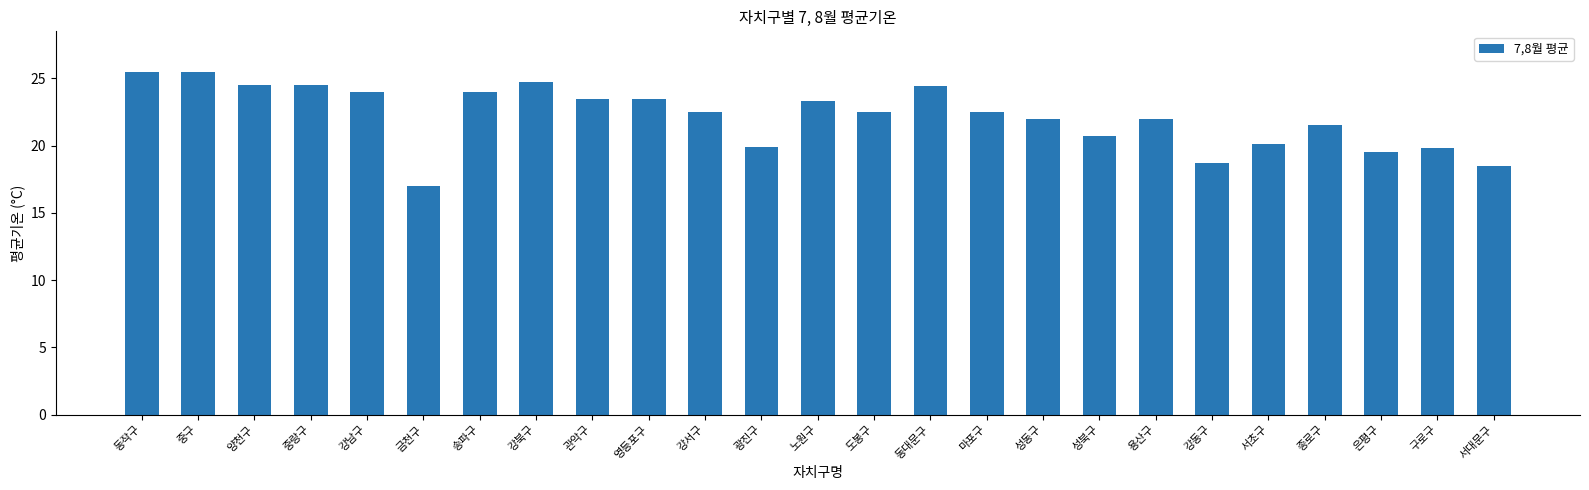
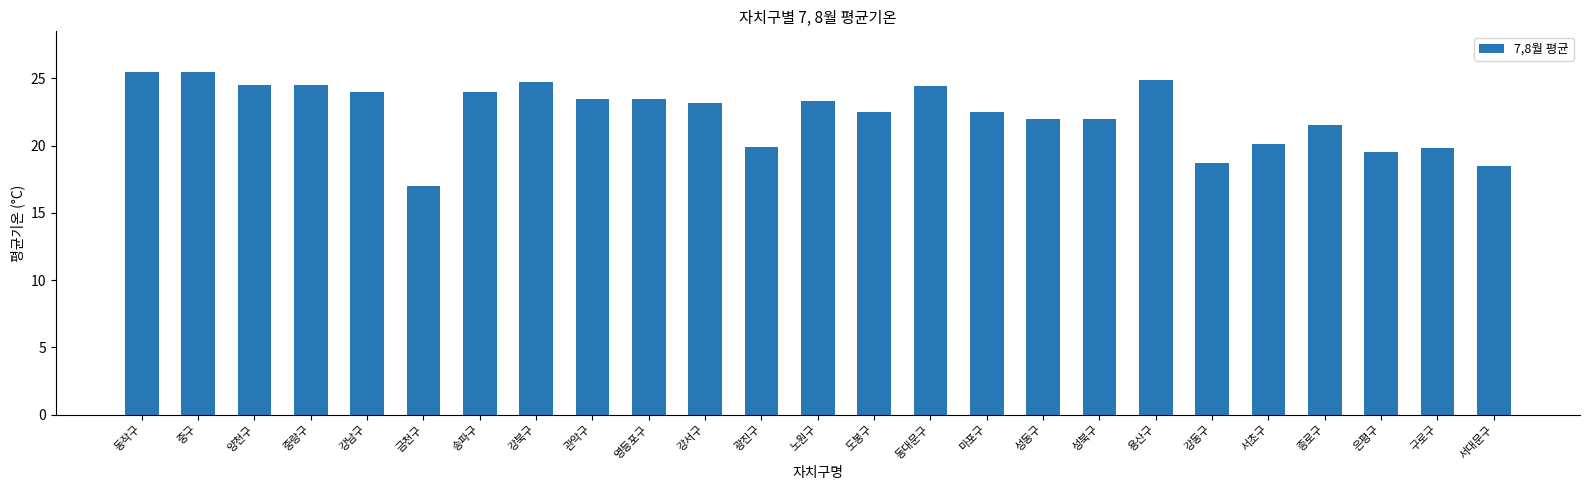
강서구: 22.5 -> 23.2
성북구: 20.7 -> 22.0
용산구: 22.0 -> 24.9
